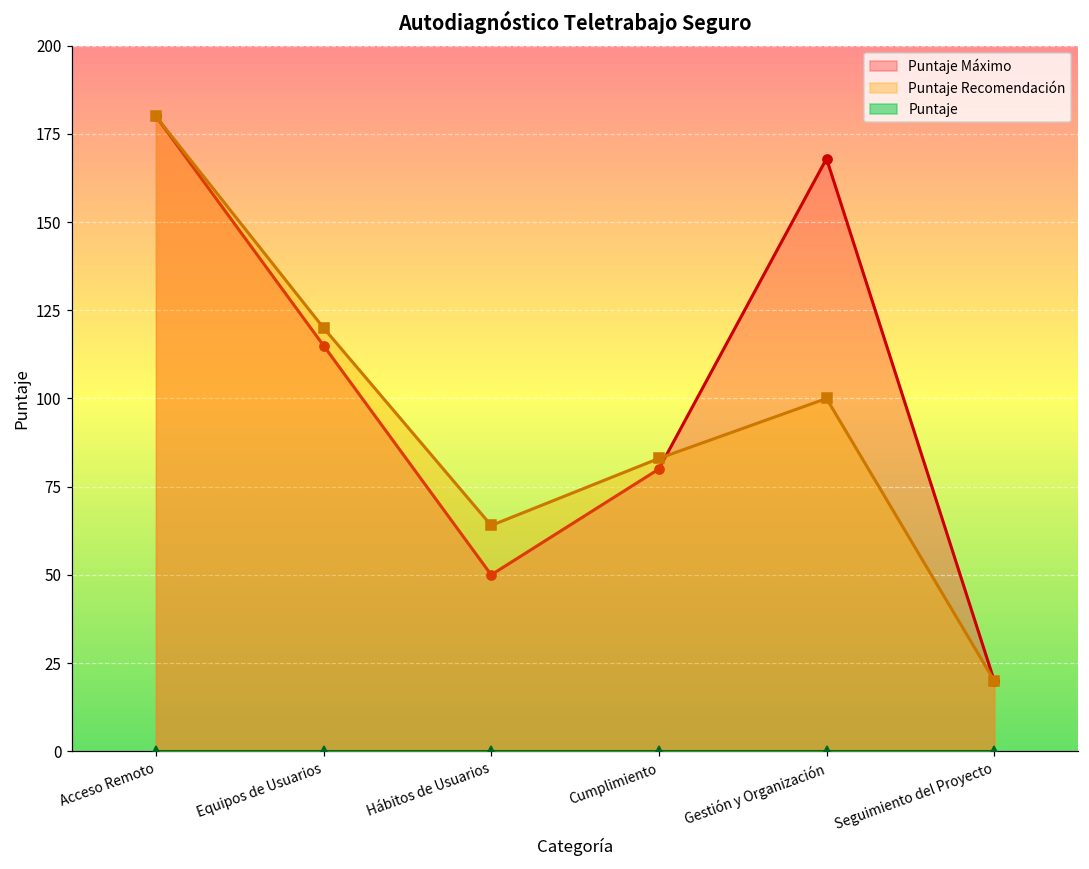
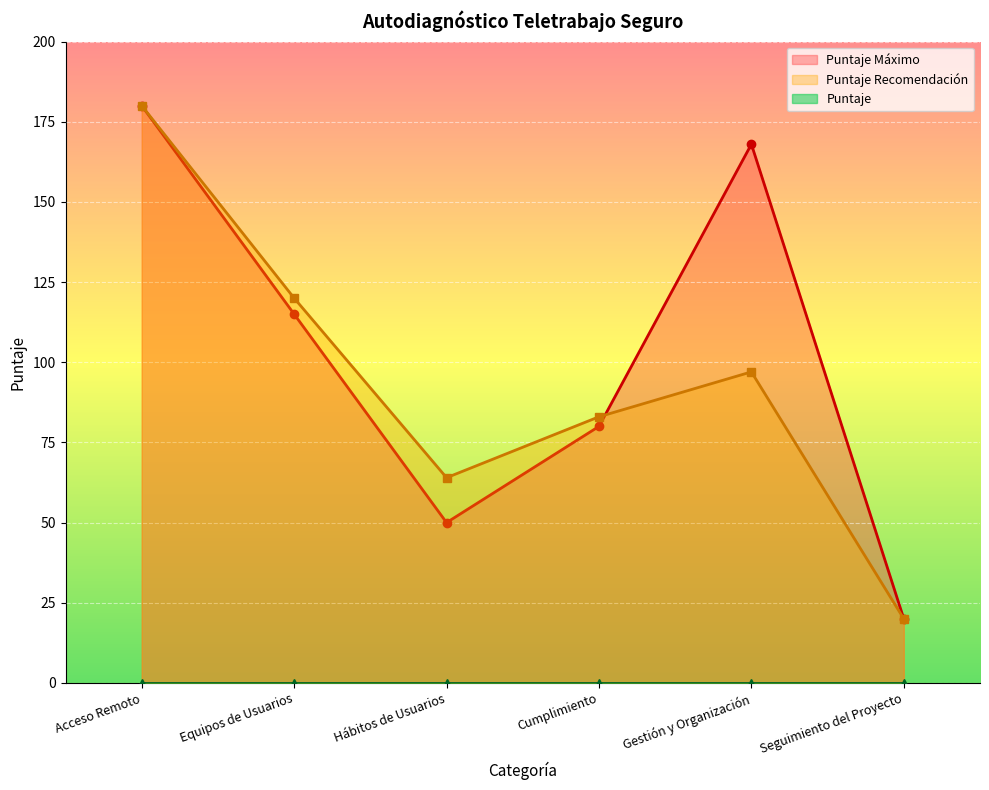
Puntaje Recomendación, Gestión y Organización: 100 -> 97
